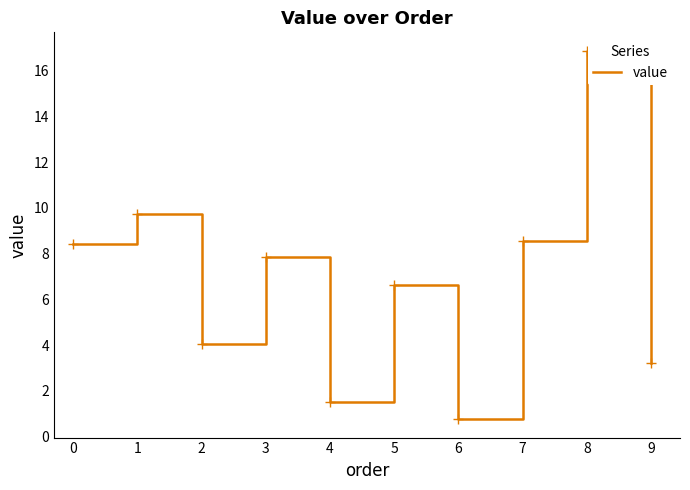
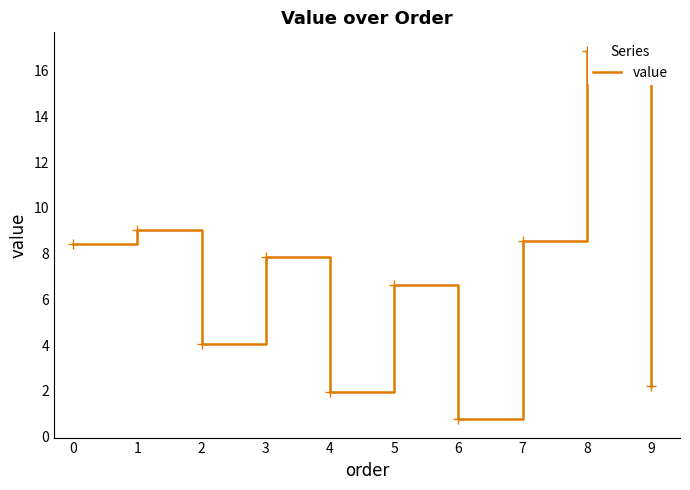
1: 9.7 -> 9.0
4: 1.5 -> 2.0
9: 3.2 -> 2.2
